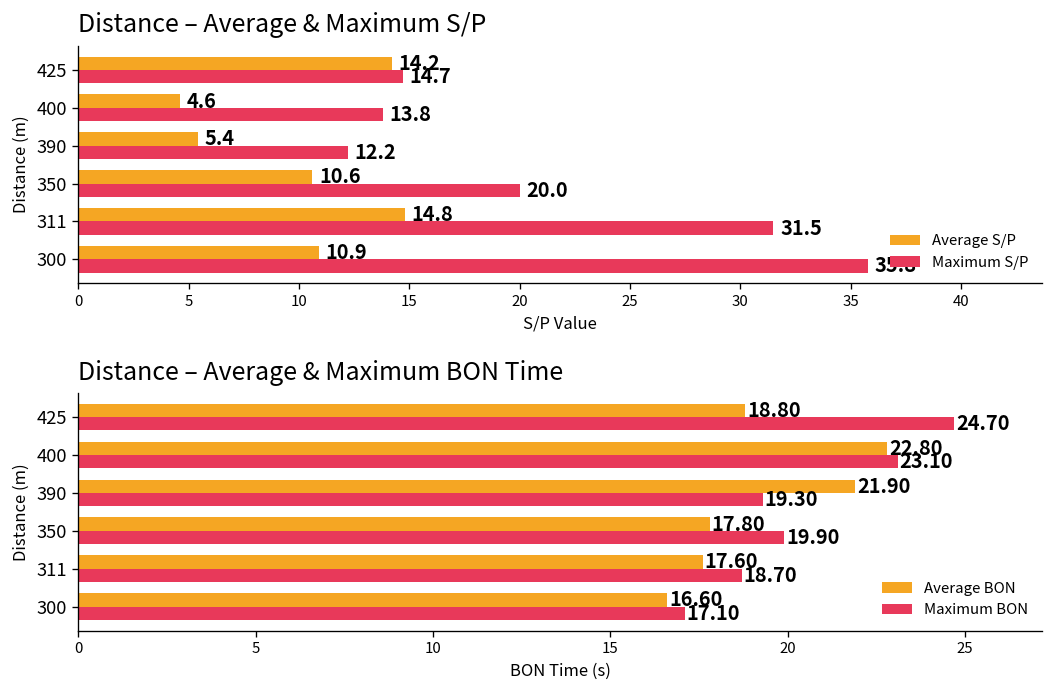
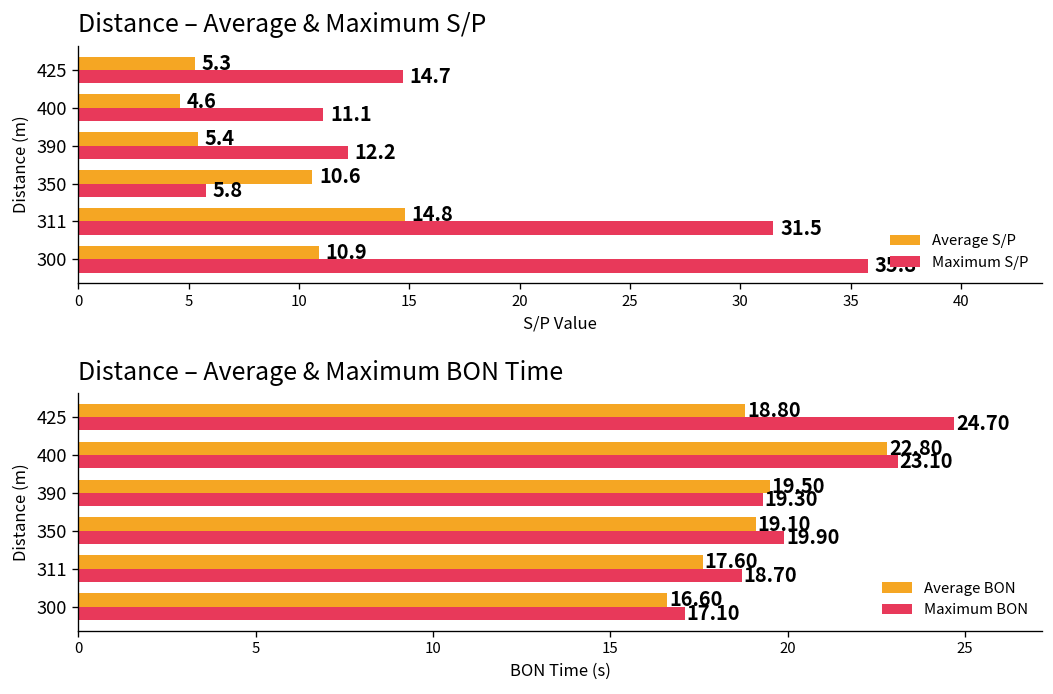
Distance – Average & Maximum S/P, Average S/P, 425: 14.2 -> 5.3
Distance – Average & Maximum S/P, Maximum S/P, 400: 13.8 -> 11.1
Distance – Average & Maximum S/P, Maximum S/P, 350: 20.0 -> 5.8
Distance – Average & Maximum BON Time, Average BON, 390: 21.90 -> 19.50
Distance – Average & Maximum BON Time, Average BON, 350: 17.80 -> 19.10
